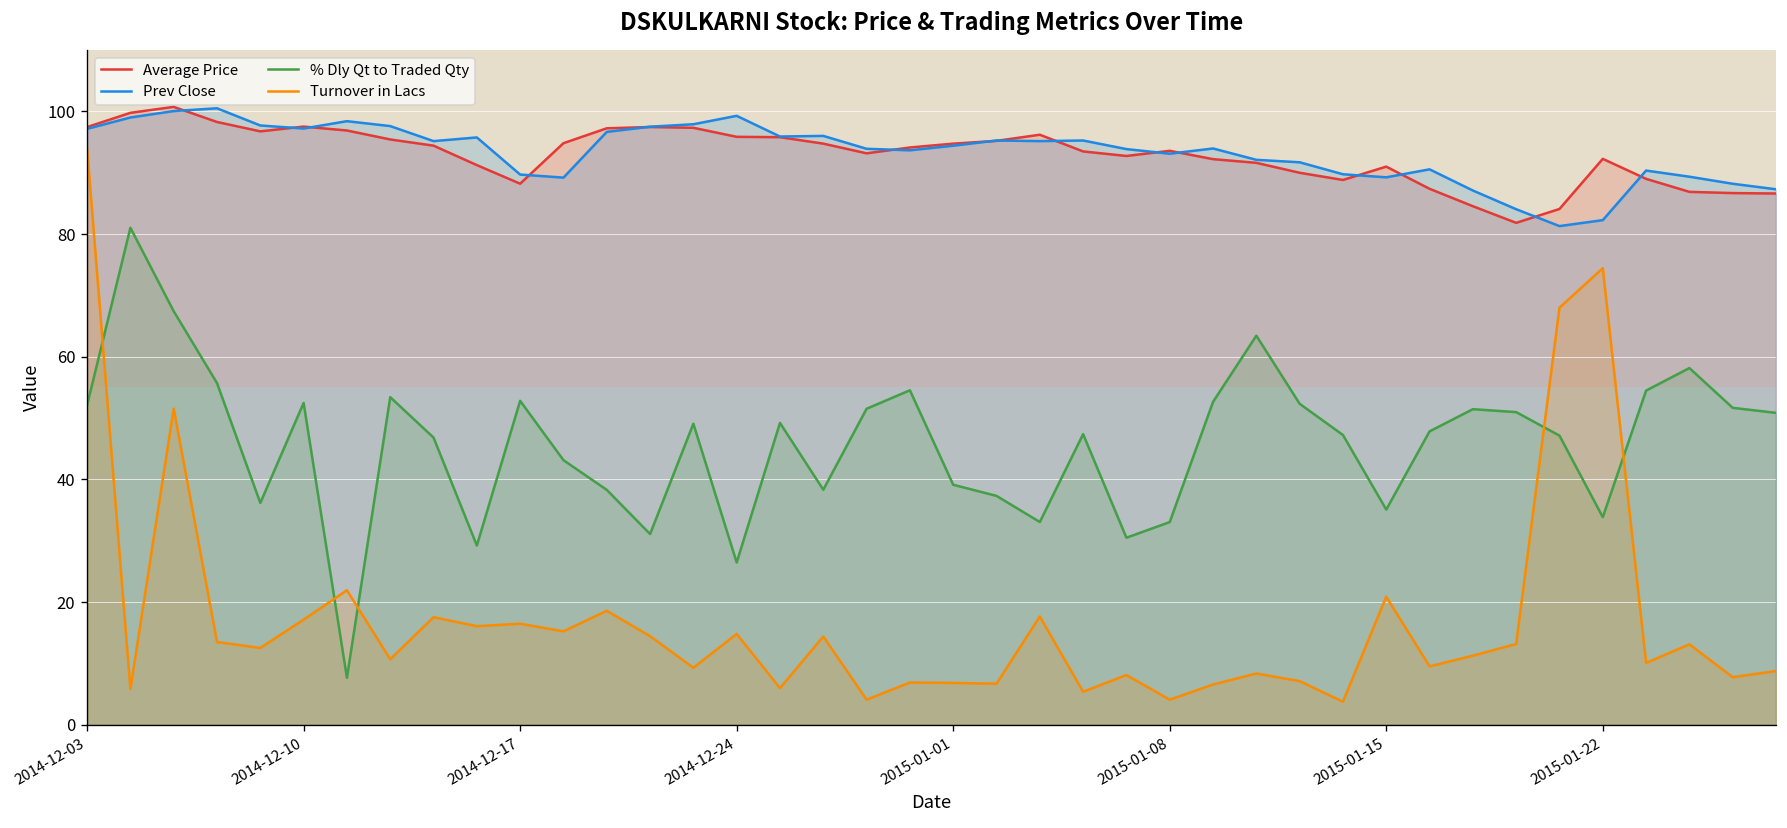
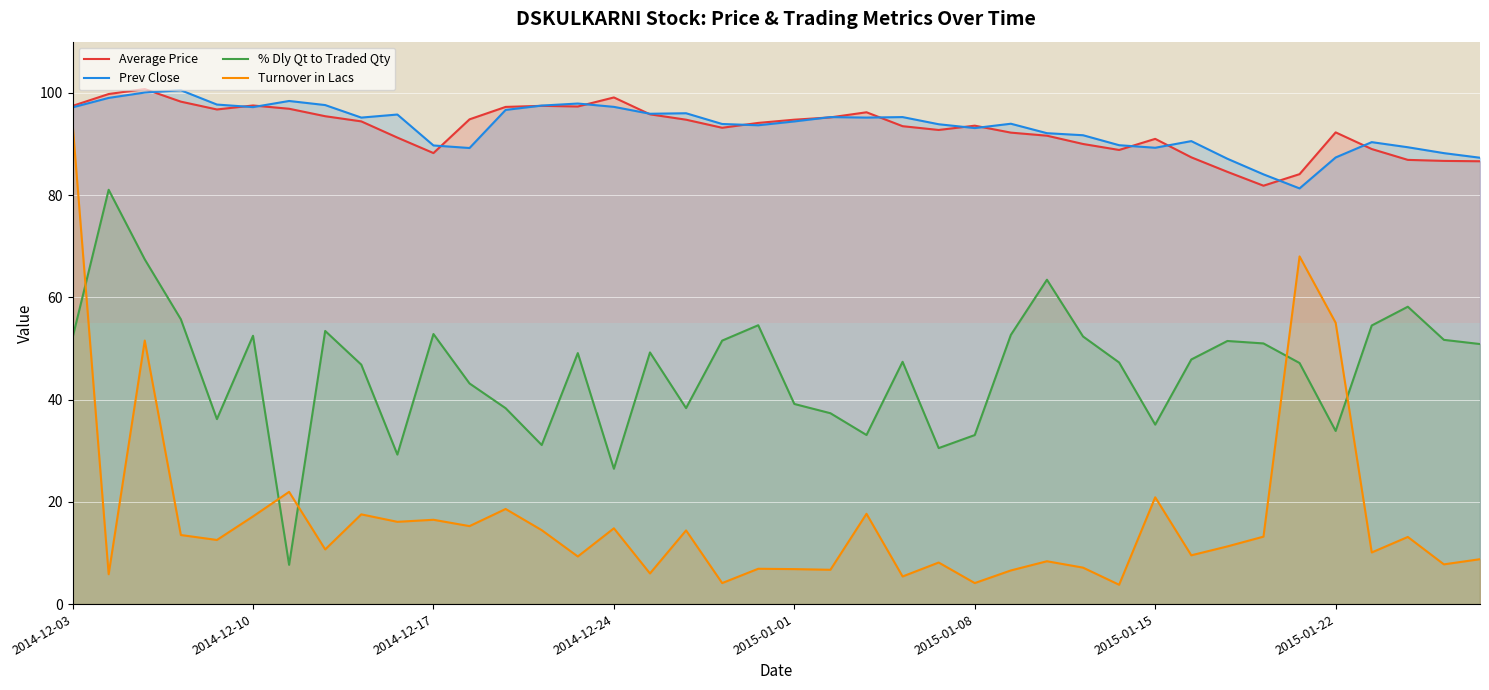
Average Price, 2014-12-24: 96 -> 99
Prev Close, 2014-12-24: 99 -> 97
Prev Close, 2015-01-22: 82 -> 87
Turnover in Lacs, 2015-01-22: 74 -> 55
